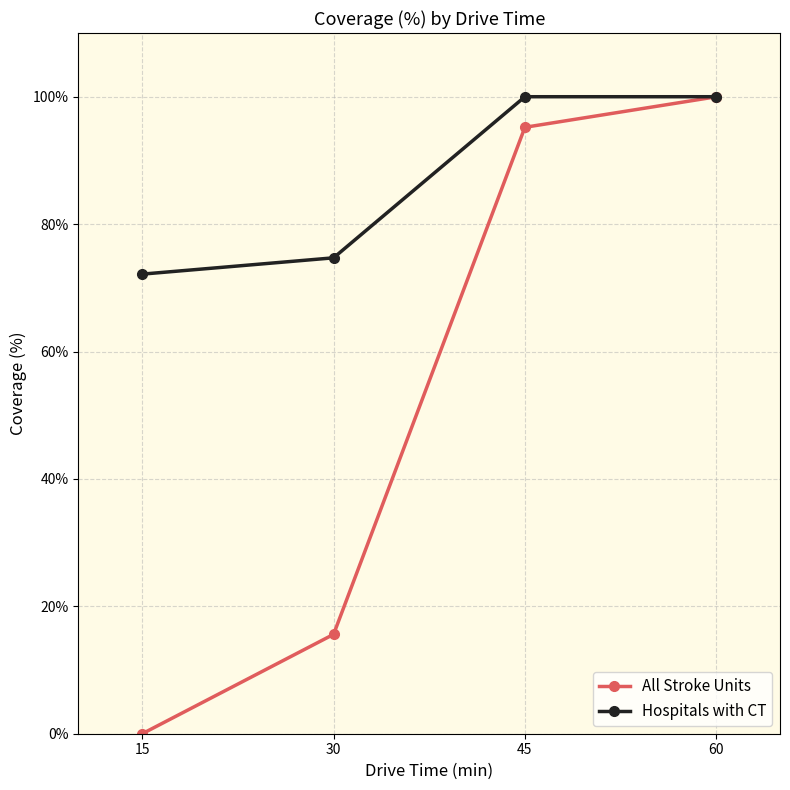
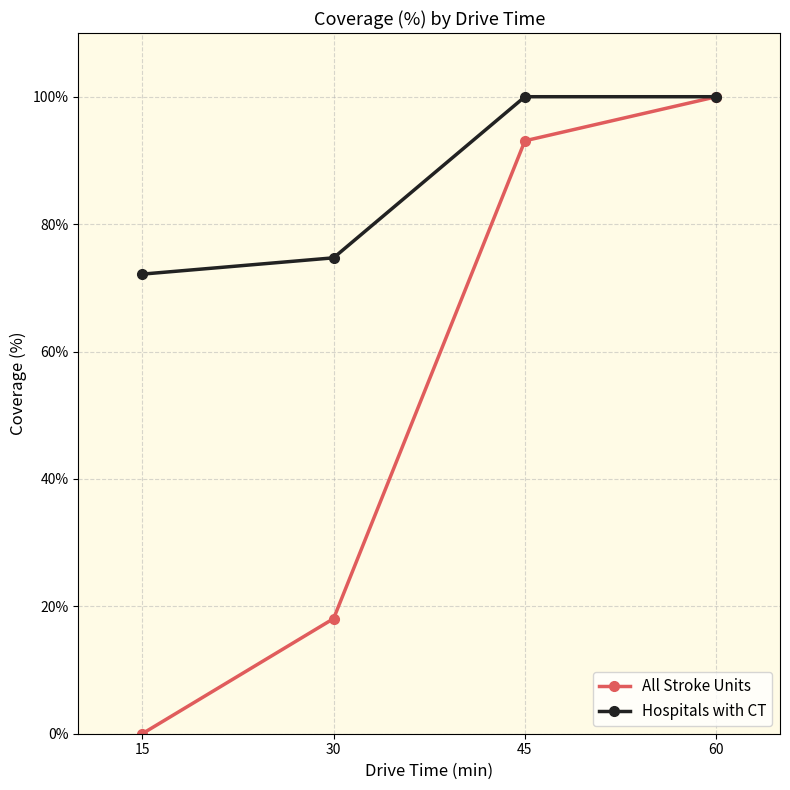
All Stroke Units, 30: 16% -> 18%
All Stroke Units, 45: 95% -> 93%
